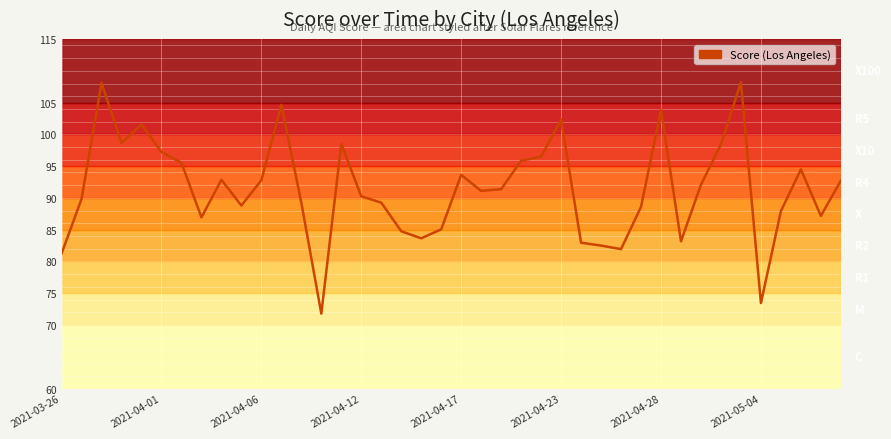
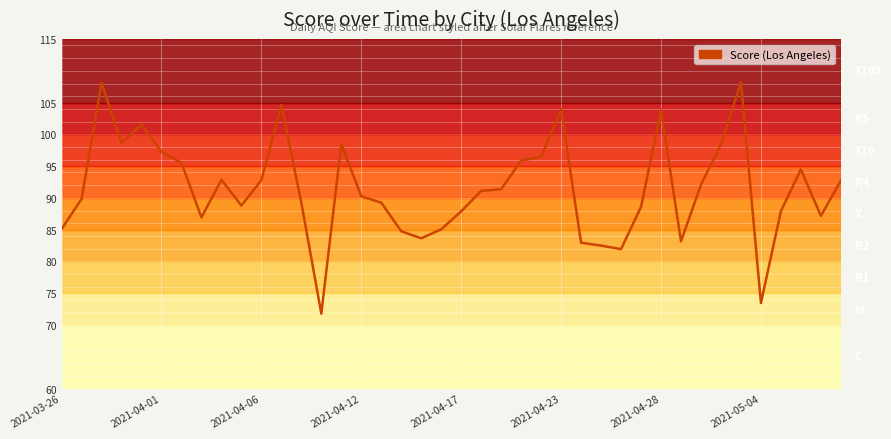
2021-03-26: 81 -> 85
2021-04-17: 94 -> 88
2021-04-23: 102 -> 104
